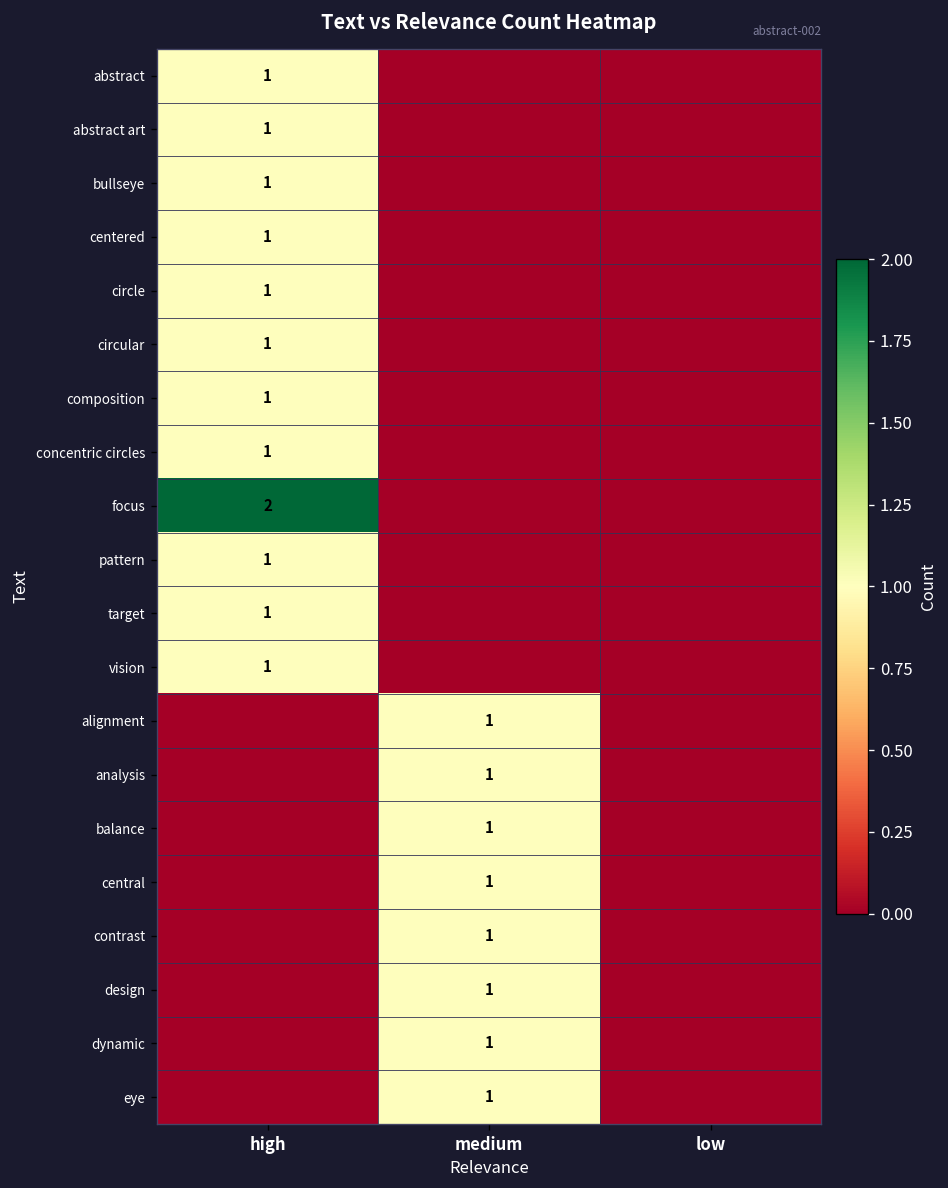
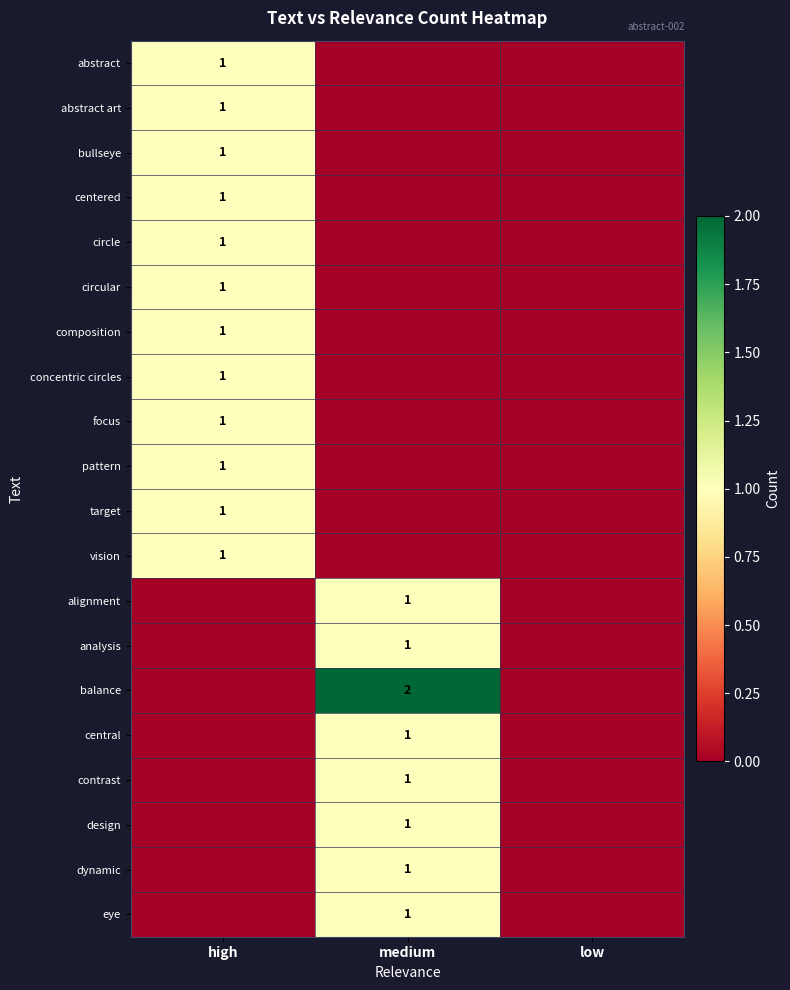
focus, high: 2 -> 1
balance, medium: 1 -> 2
